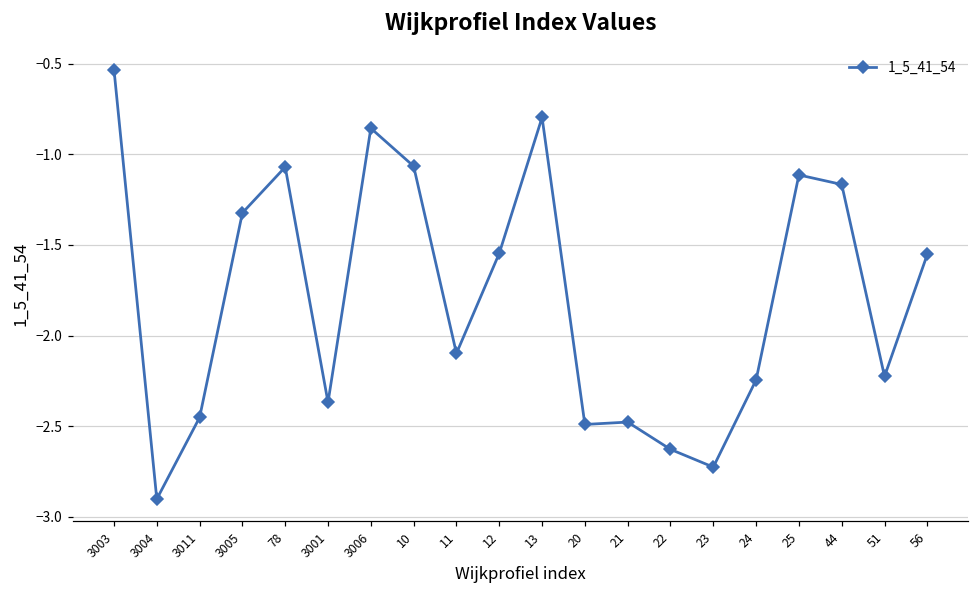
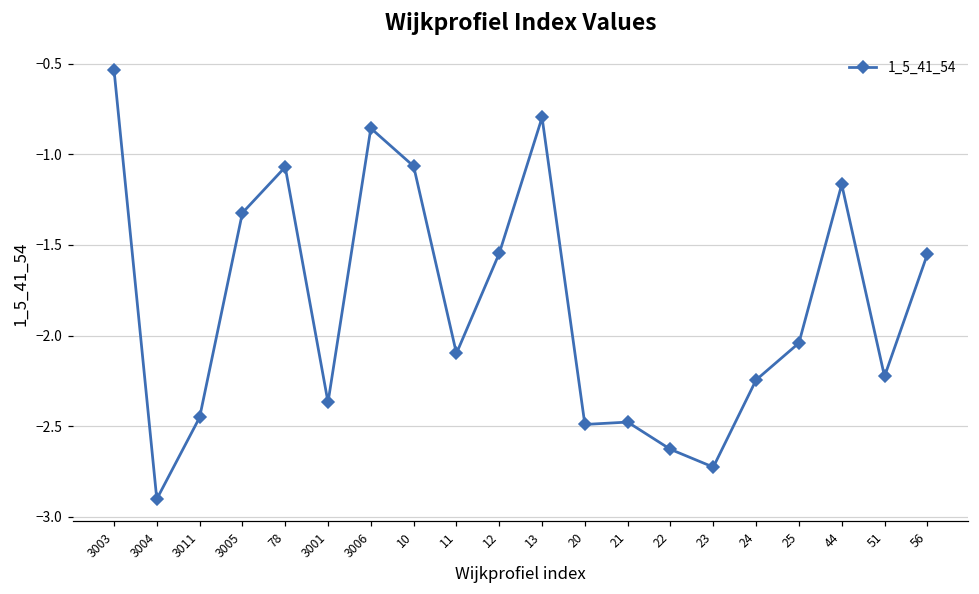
25: -1.11 -> -2.04
